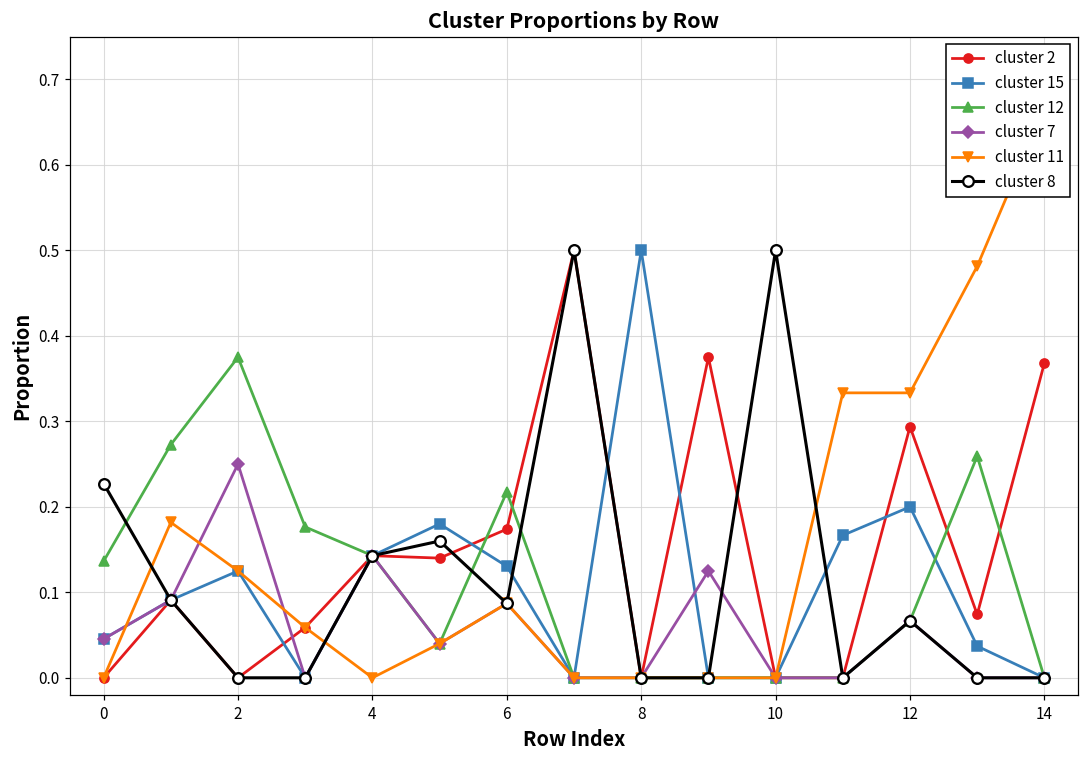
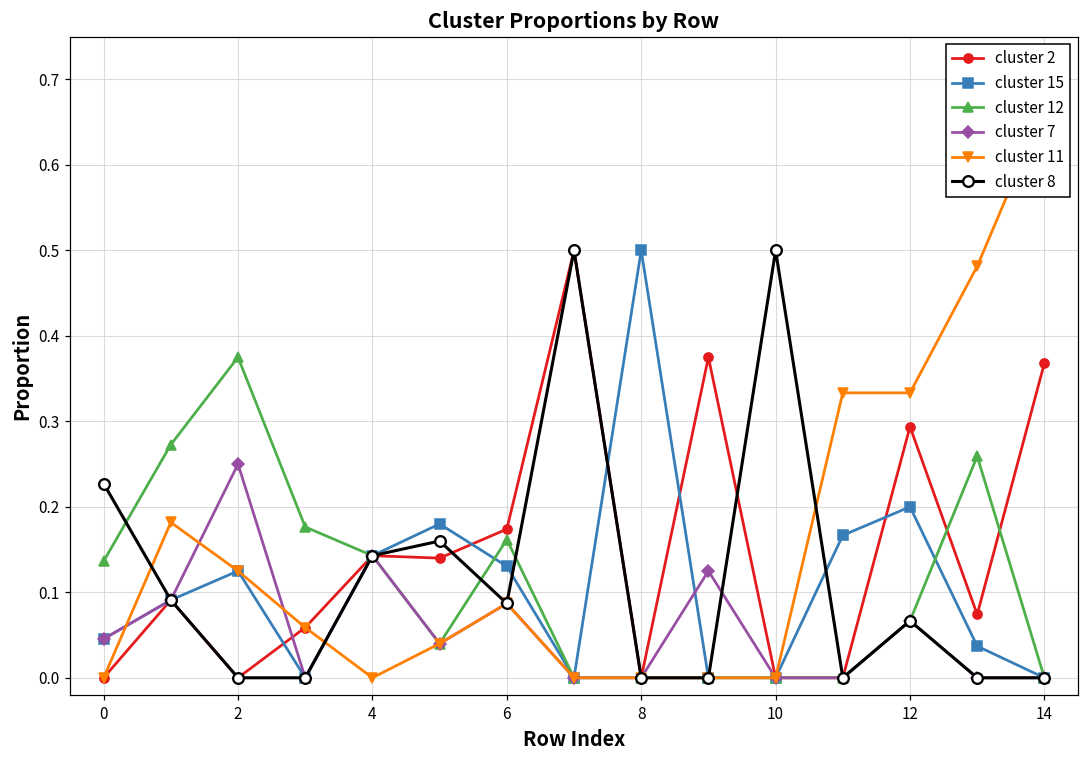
cluster 12, 6: 0.22 -> 0.16
